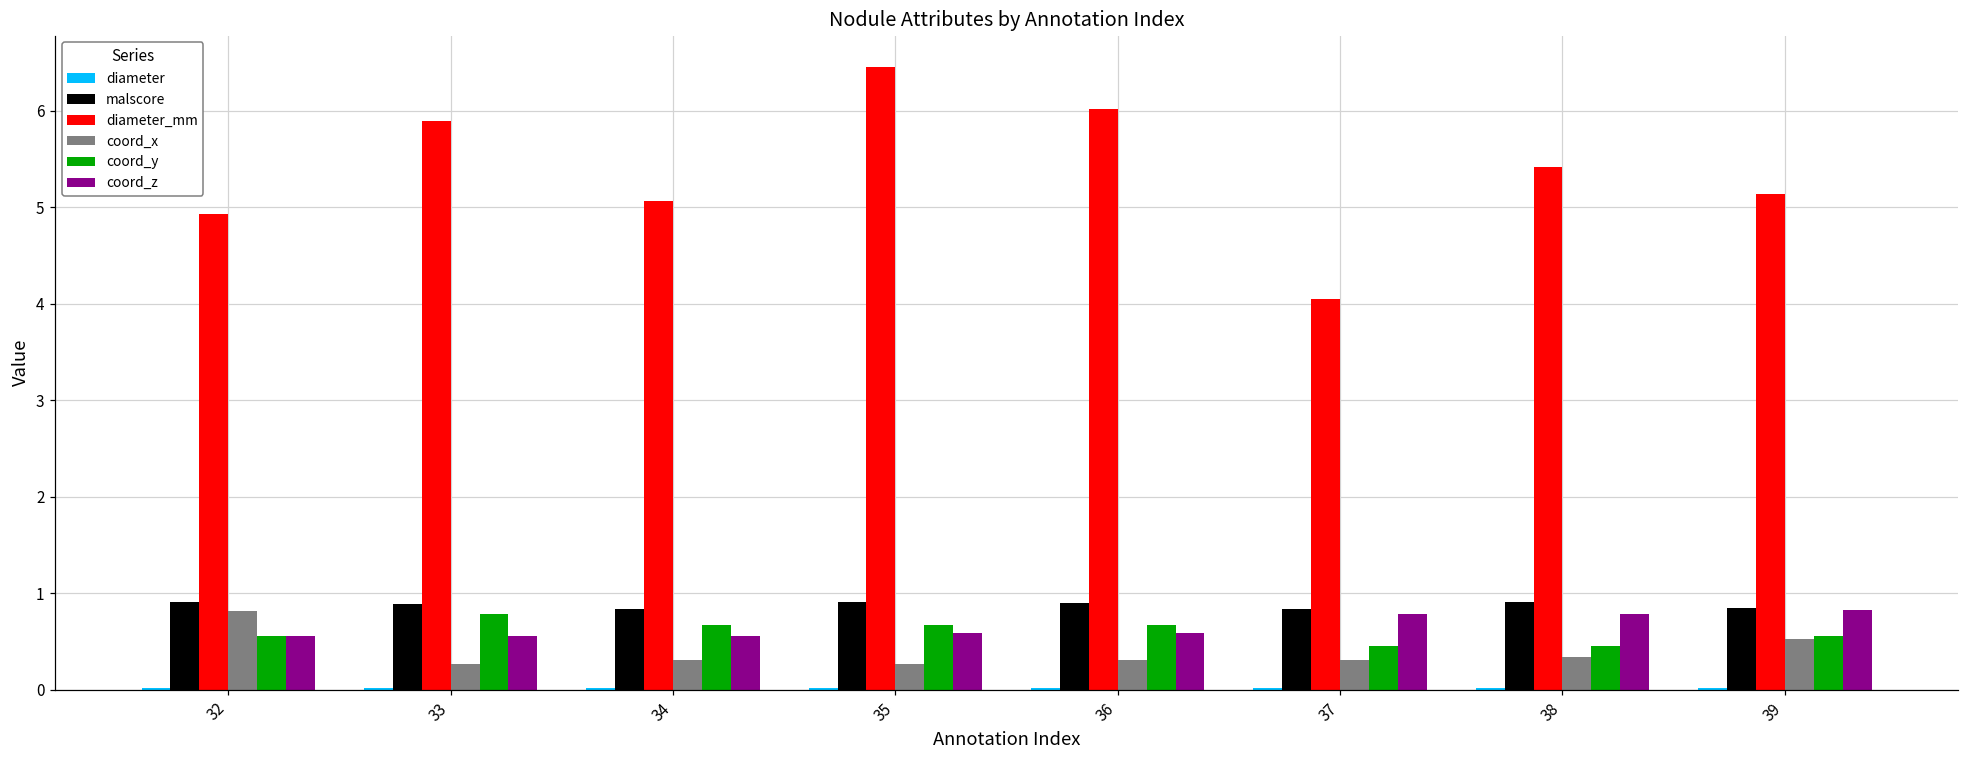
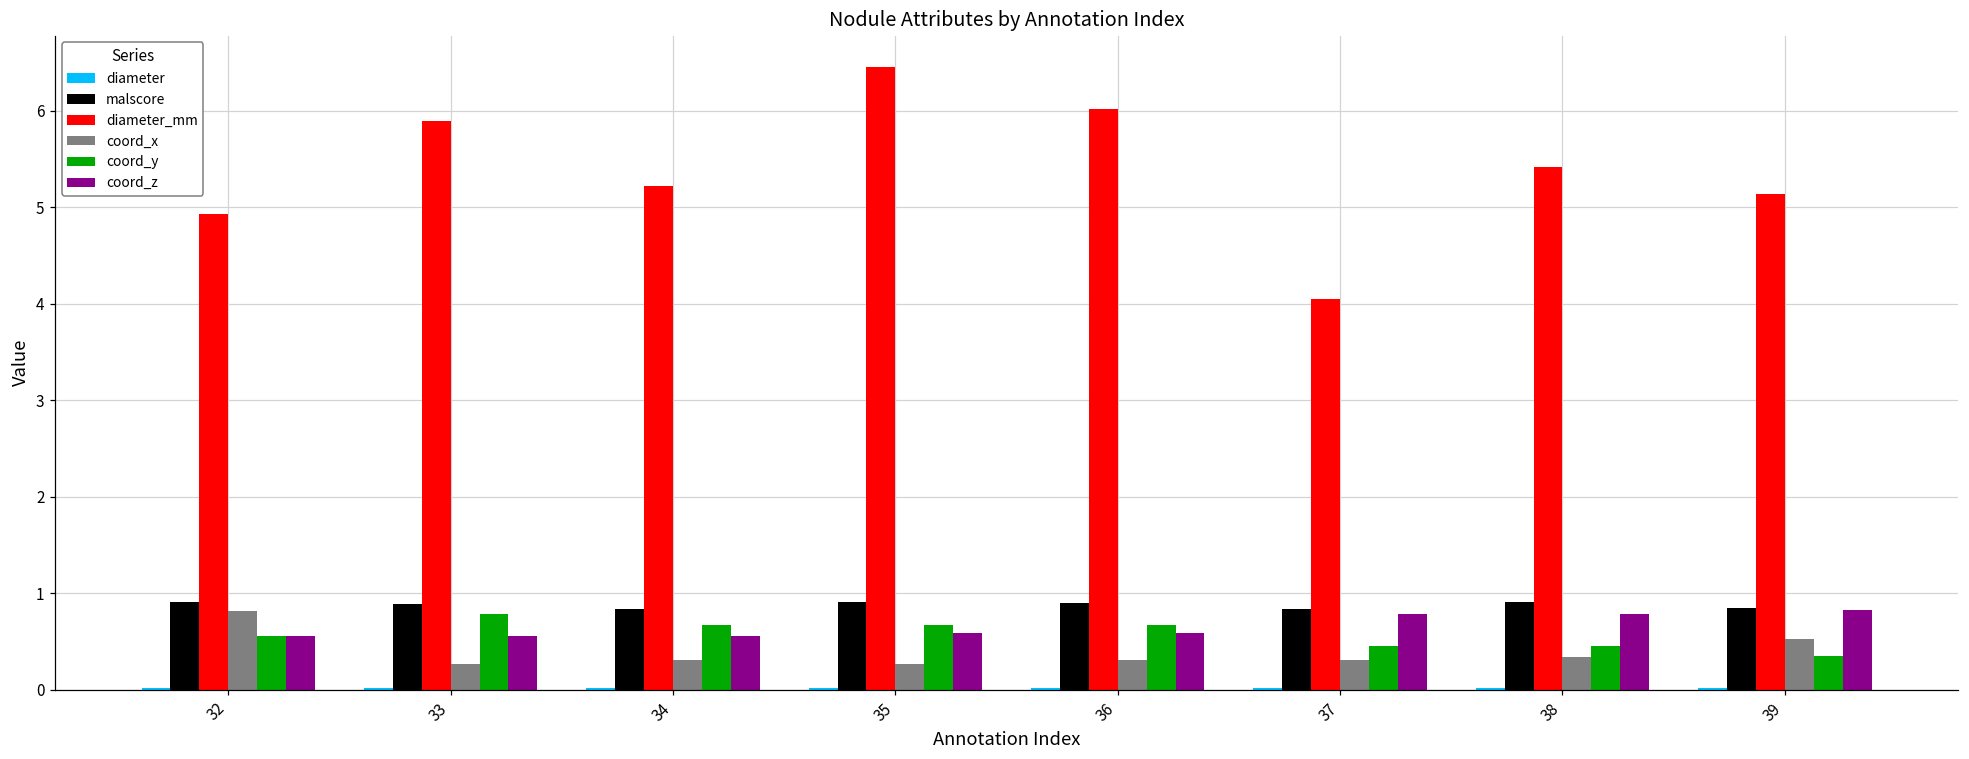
diameter_mm, 34: 5.1 -> 5.2
coord_y, 39: 0.6 -> 0.4
